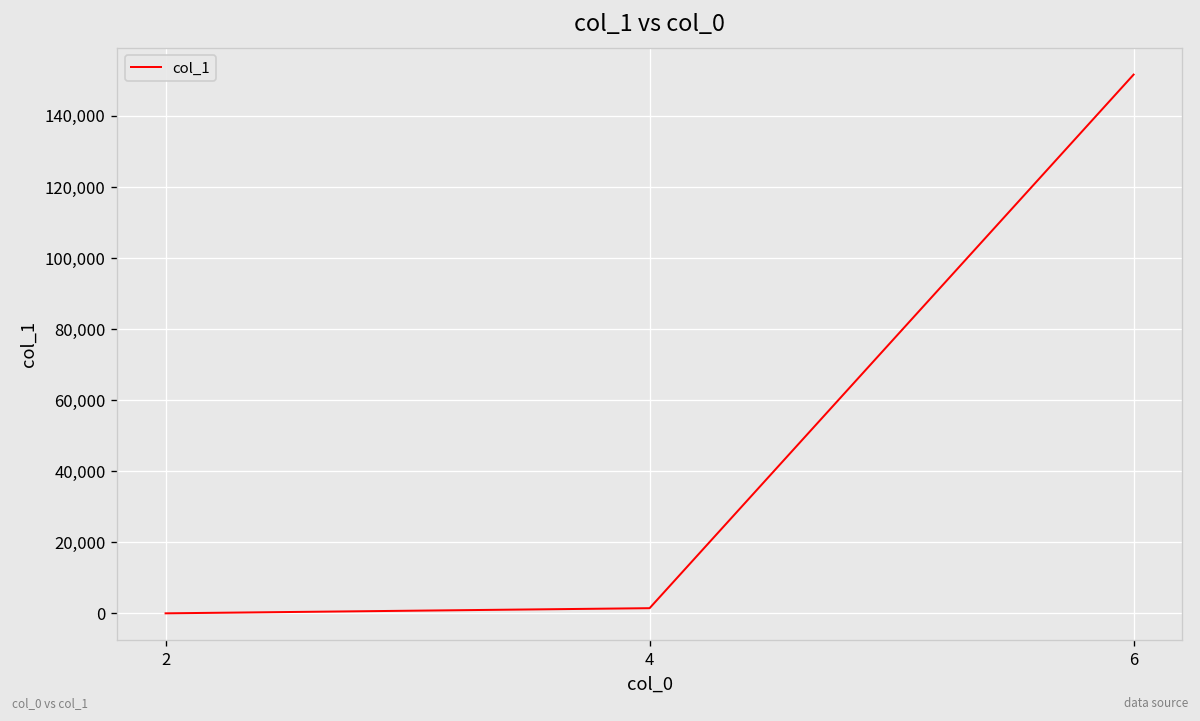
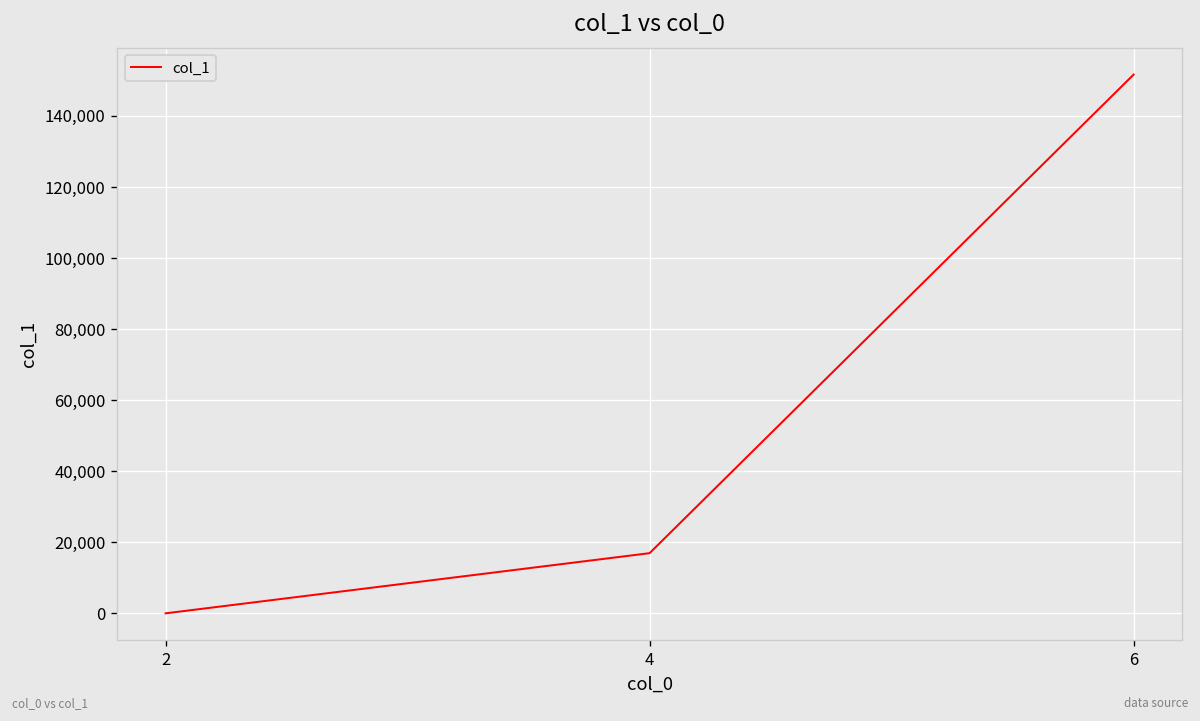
4: 1,000 -> 17,000
